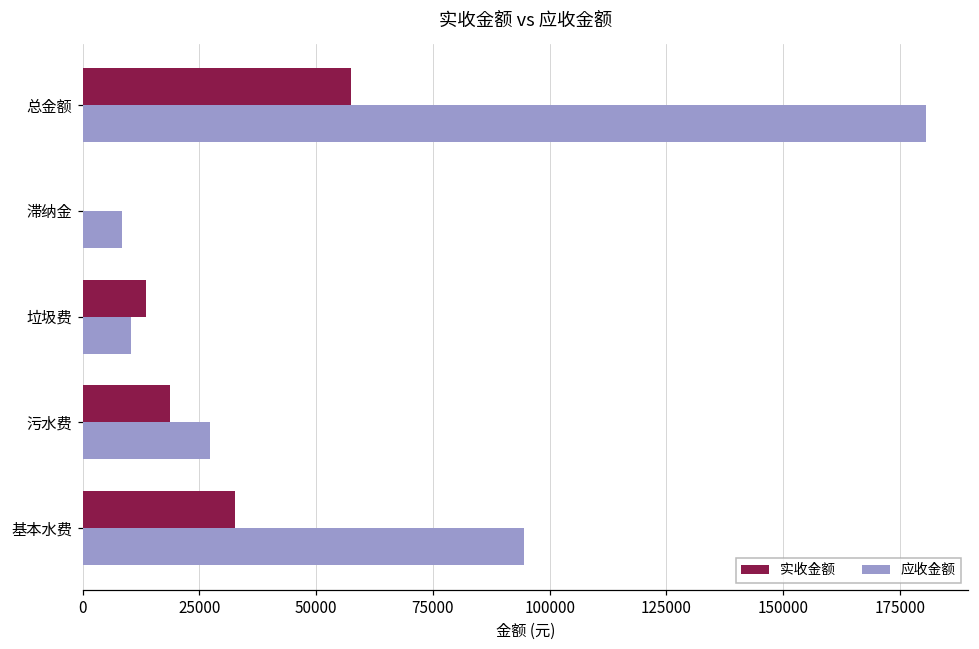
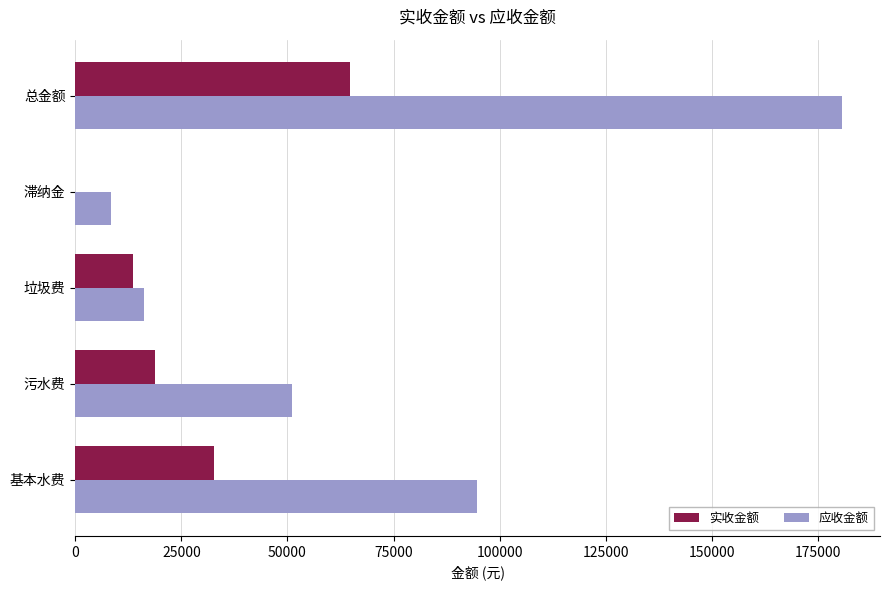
实收金额, 总金额: 57000 -> 65000
应收金额, 垃圾费: 10000 -> 16000
应收金额, 污水费: 27000 -> 51000
